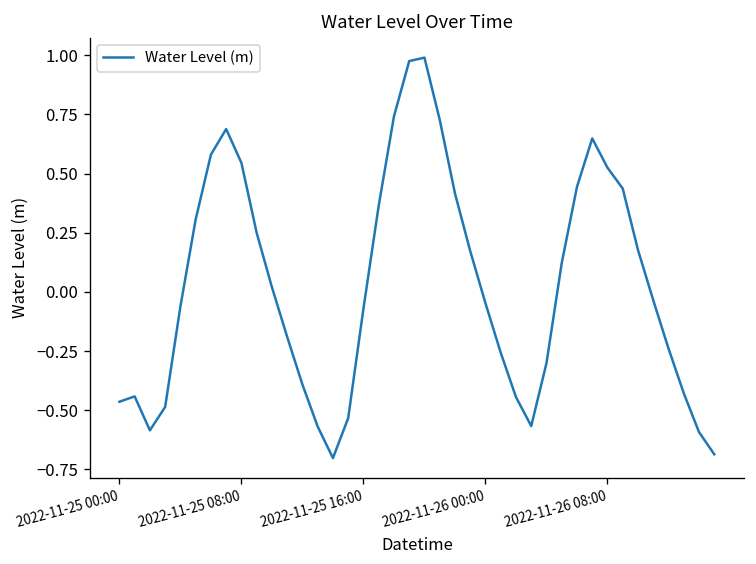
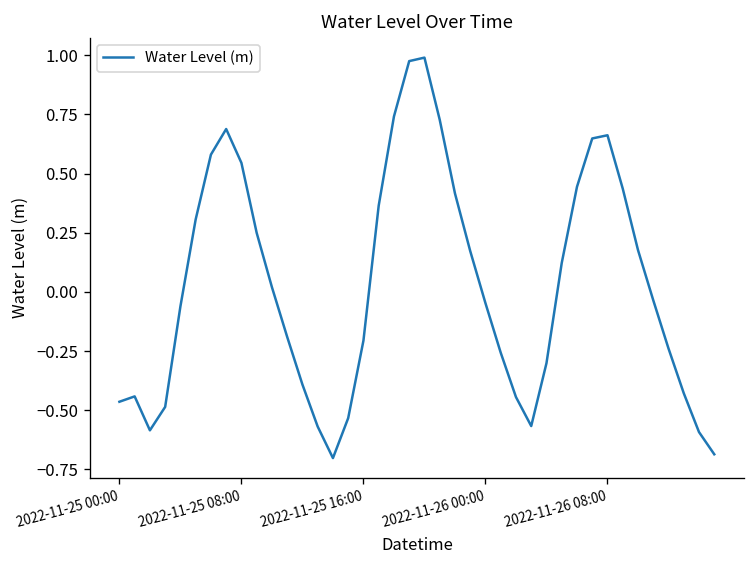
2022-11-25 16:00: -0.07 -> -0.21
2022-11-26 08:00: 0.52 -> 0.66
